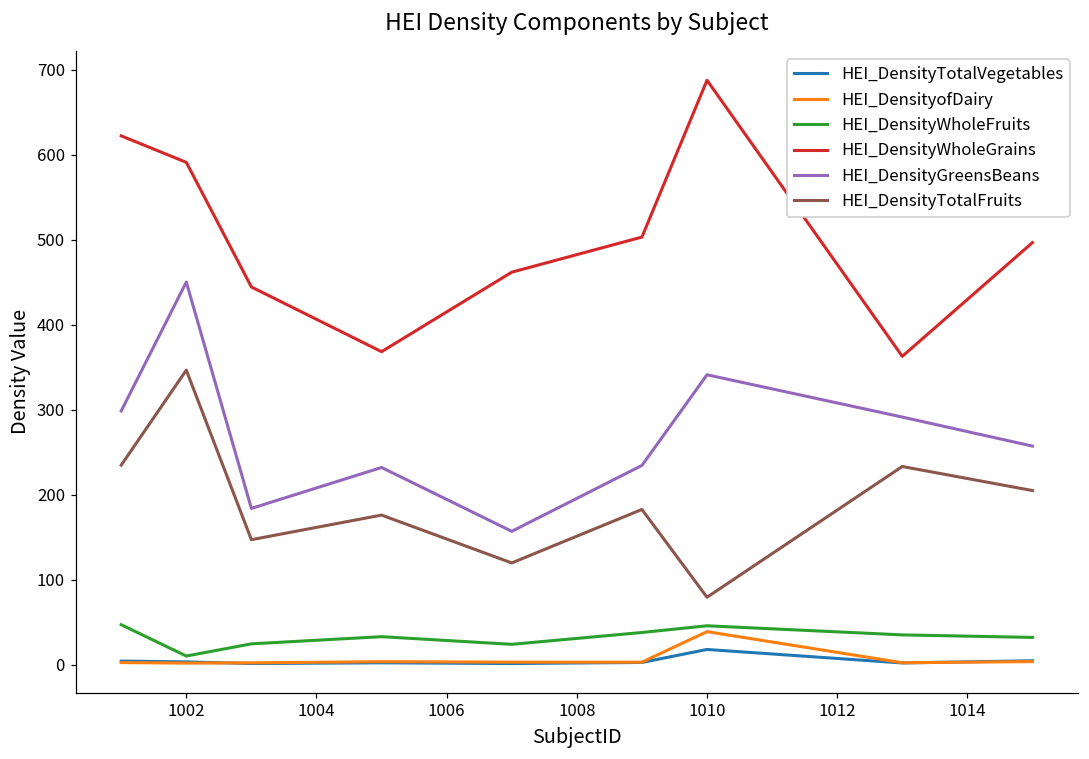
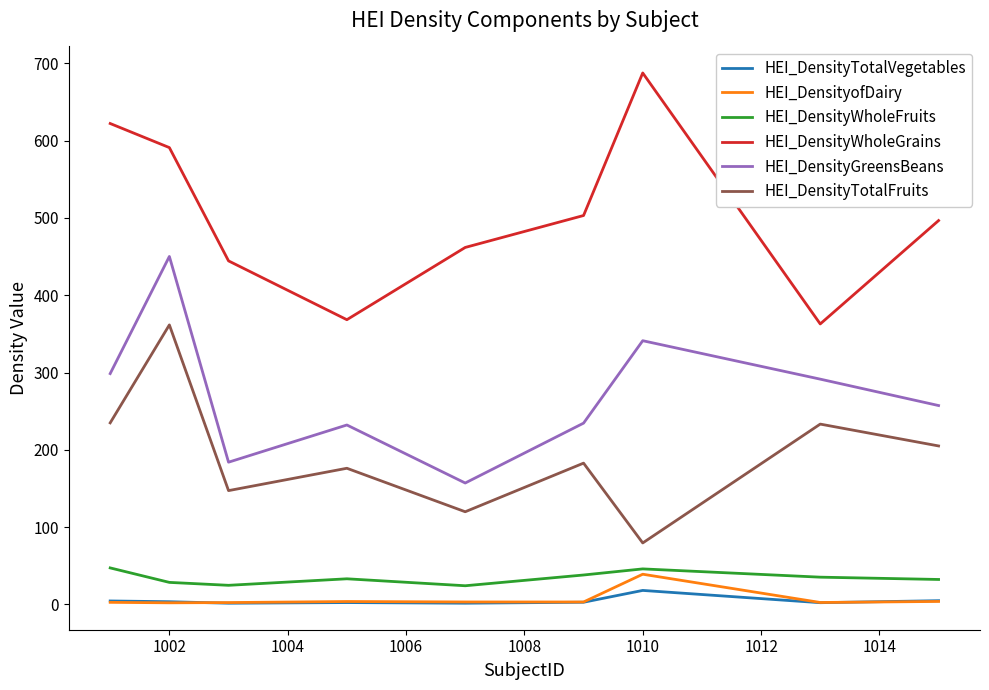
HEI_DensityWholeFruits, 1002: 10 -> 30
HEI_DensityTotalFruits, 1002: 350 -> 360
